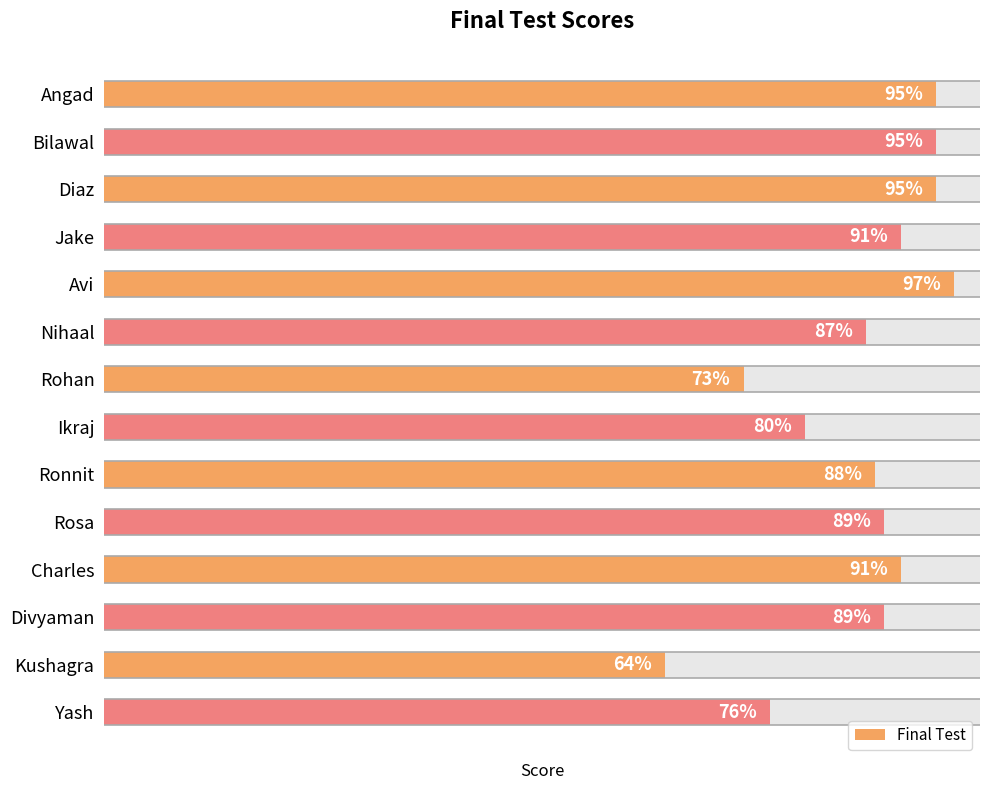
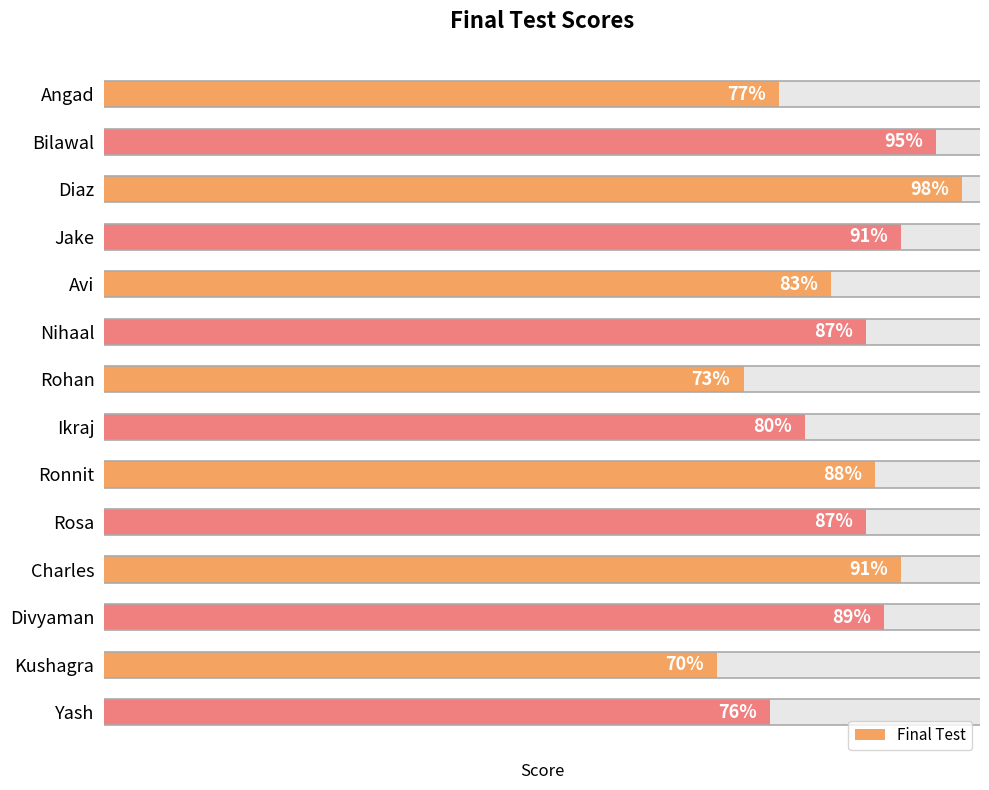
Final Test, Angad: 95% -> 77%
Final Test, Diaz: 95% -> 98%
Final Test, Avi: 97% -> 83%
Final Test, Rosa: 89% -> 87%
Final Test, Kushagra: 64% -> 70%
